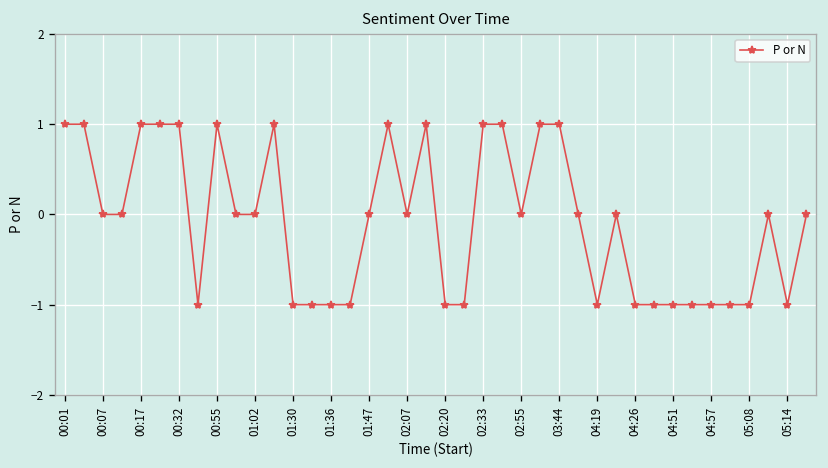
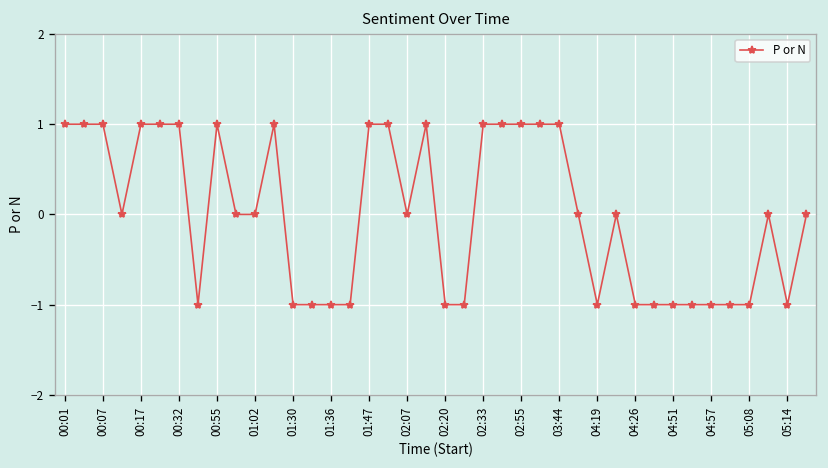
00:07: 0 -> 1
01:47: 0 -> 1
02:55: 0 -> 1
